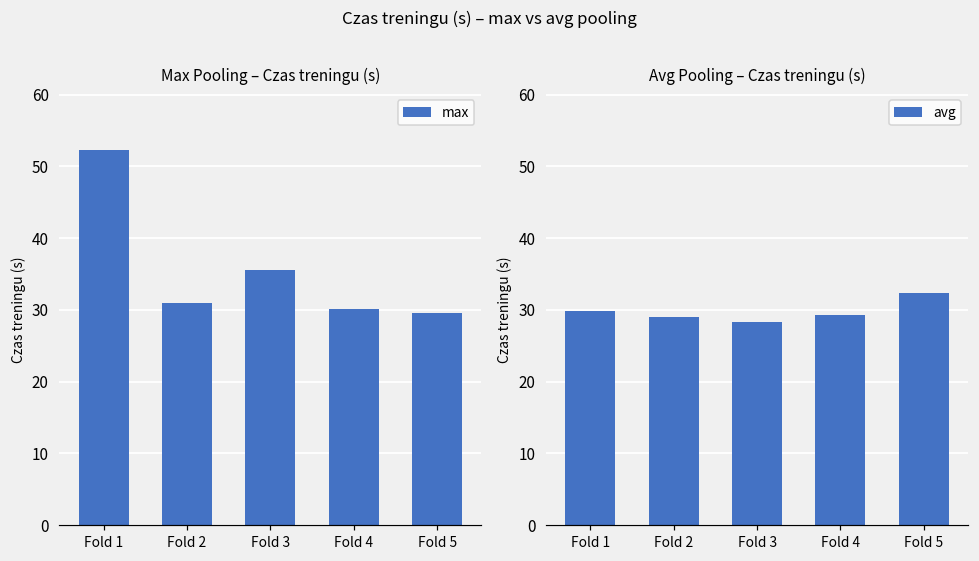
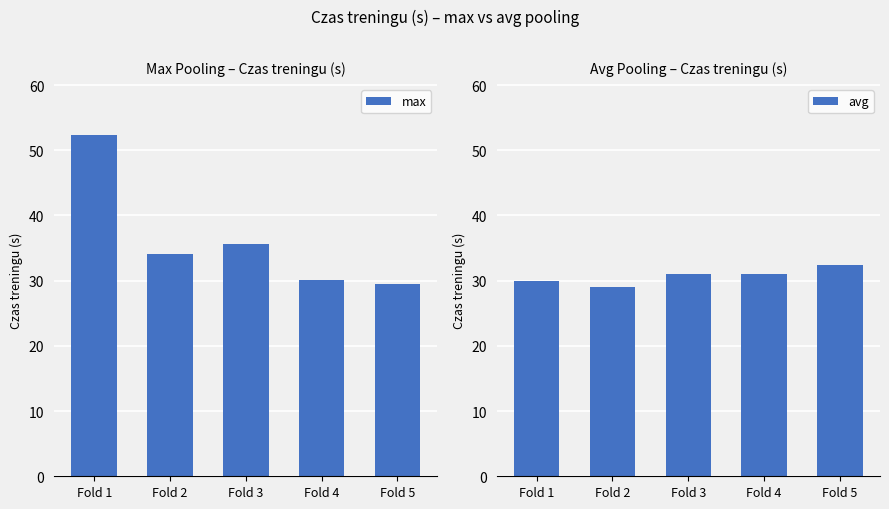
Max Pooling – Czas treningu (s), Fold 2: 31 -> 34
Avg Pooling – Czas treningu (s), Fold 3: 28 -> 31
Avg Pooling – Czas treningu (s), Fold 4: 29 -> 31
